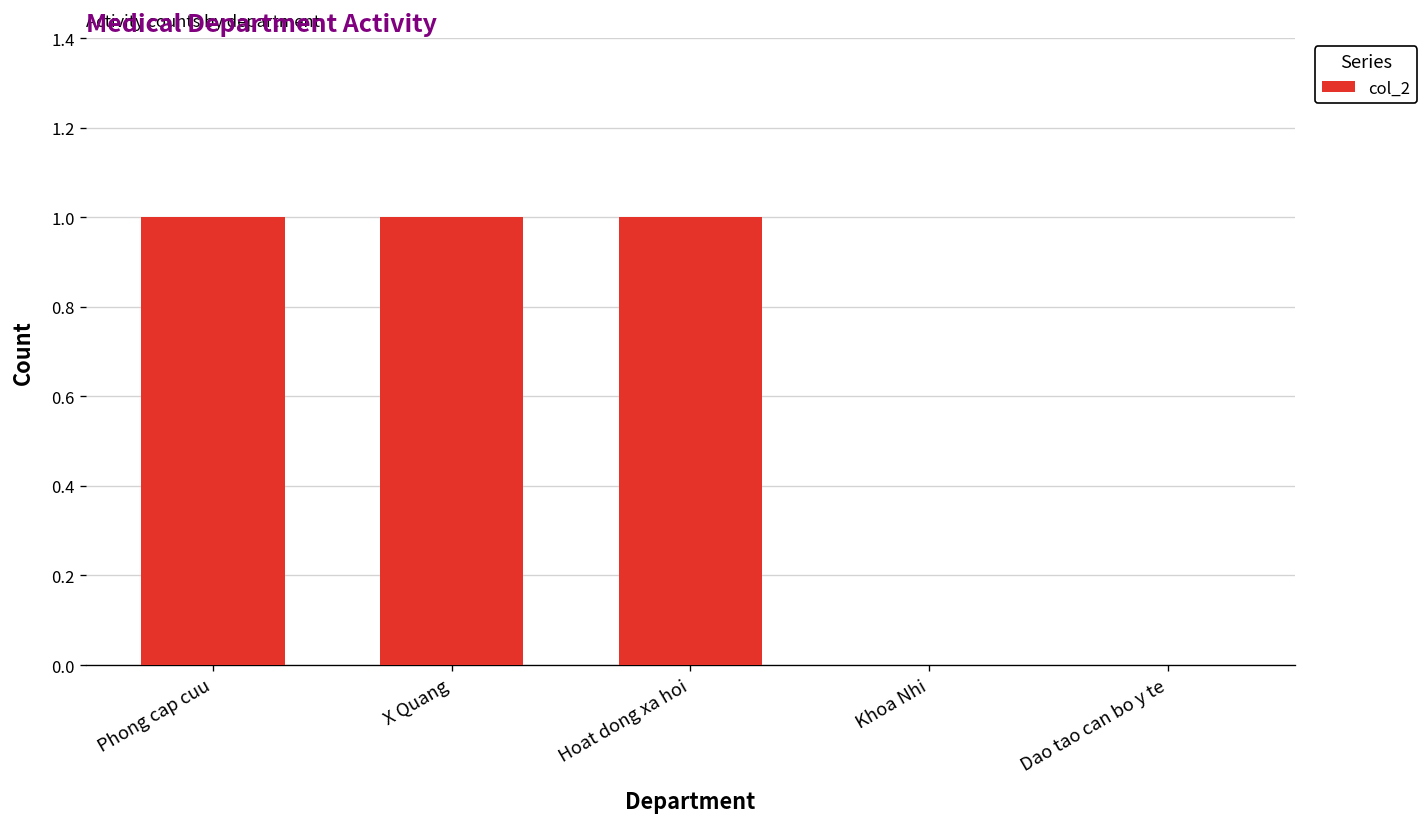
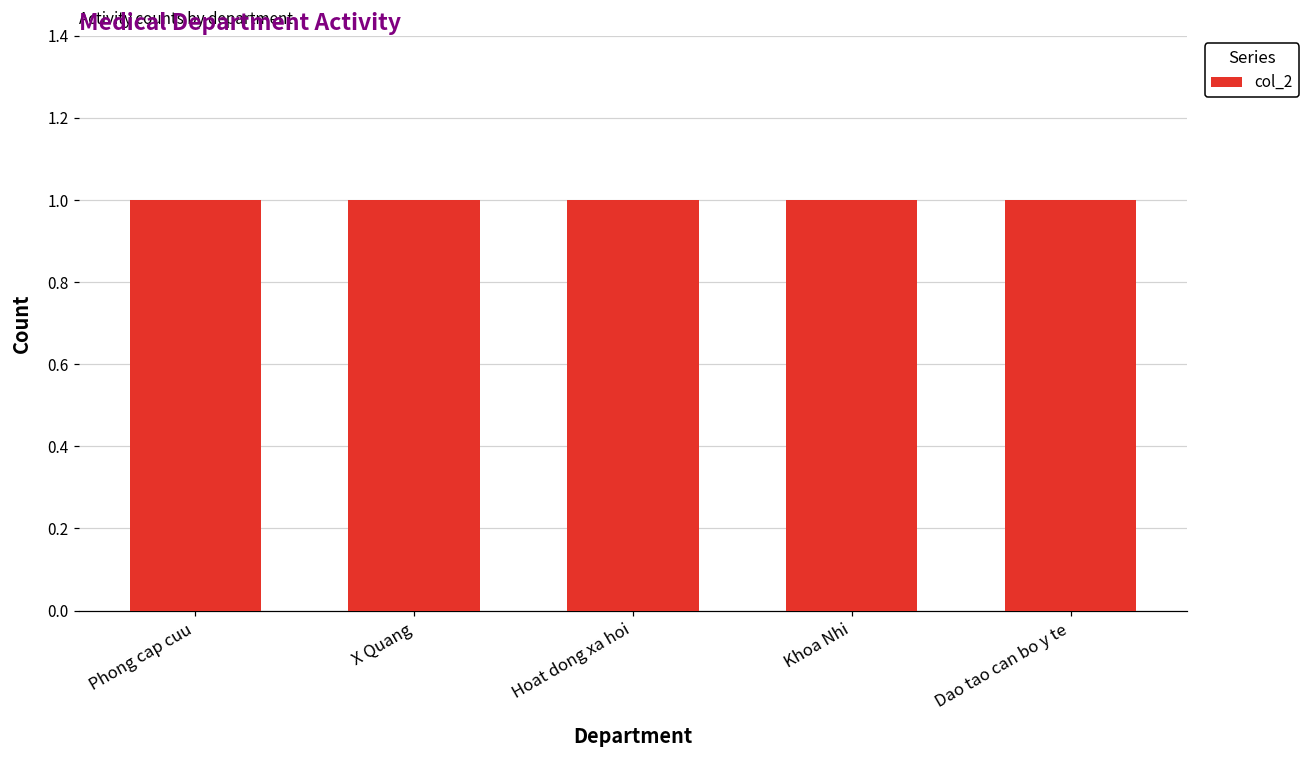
Khoa Nhi: 0 -> 1
Dao tao can bo y te: 0 -> 1
